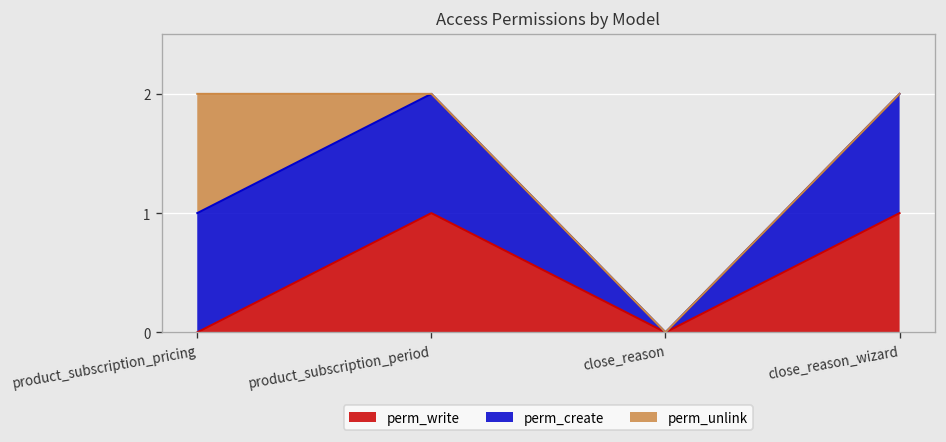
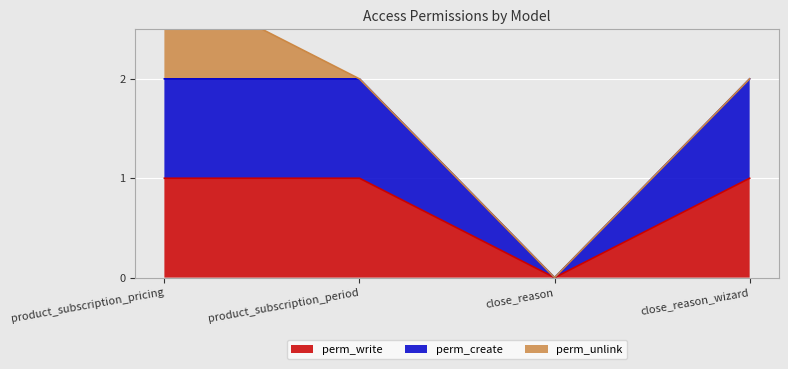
perm_write, product_subscription_pricing: 0 -> 1
